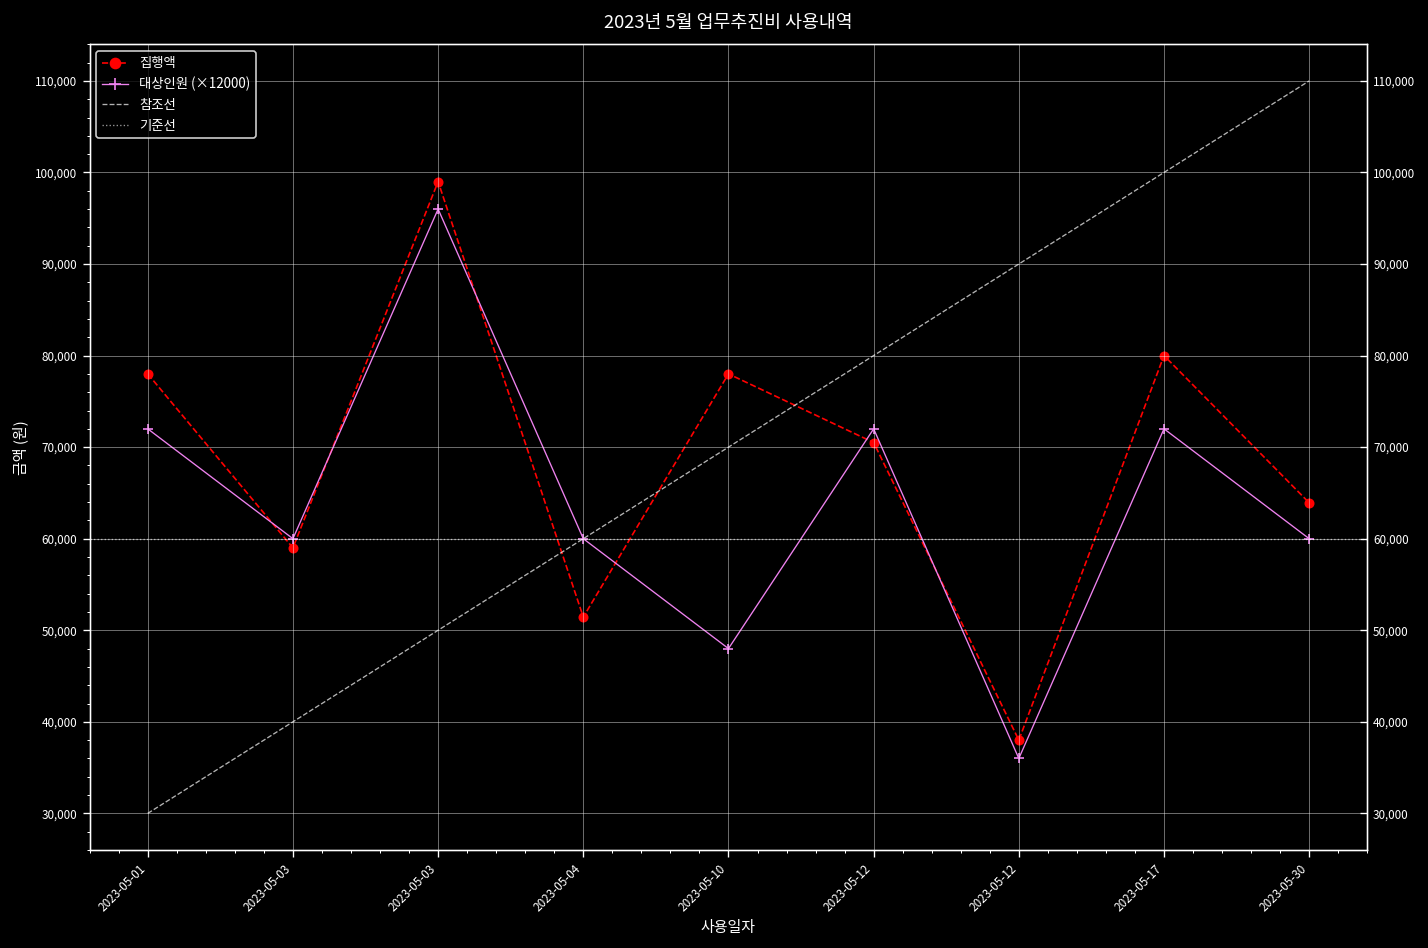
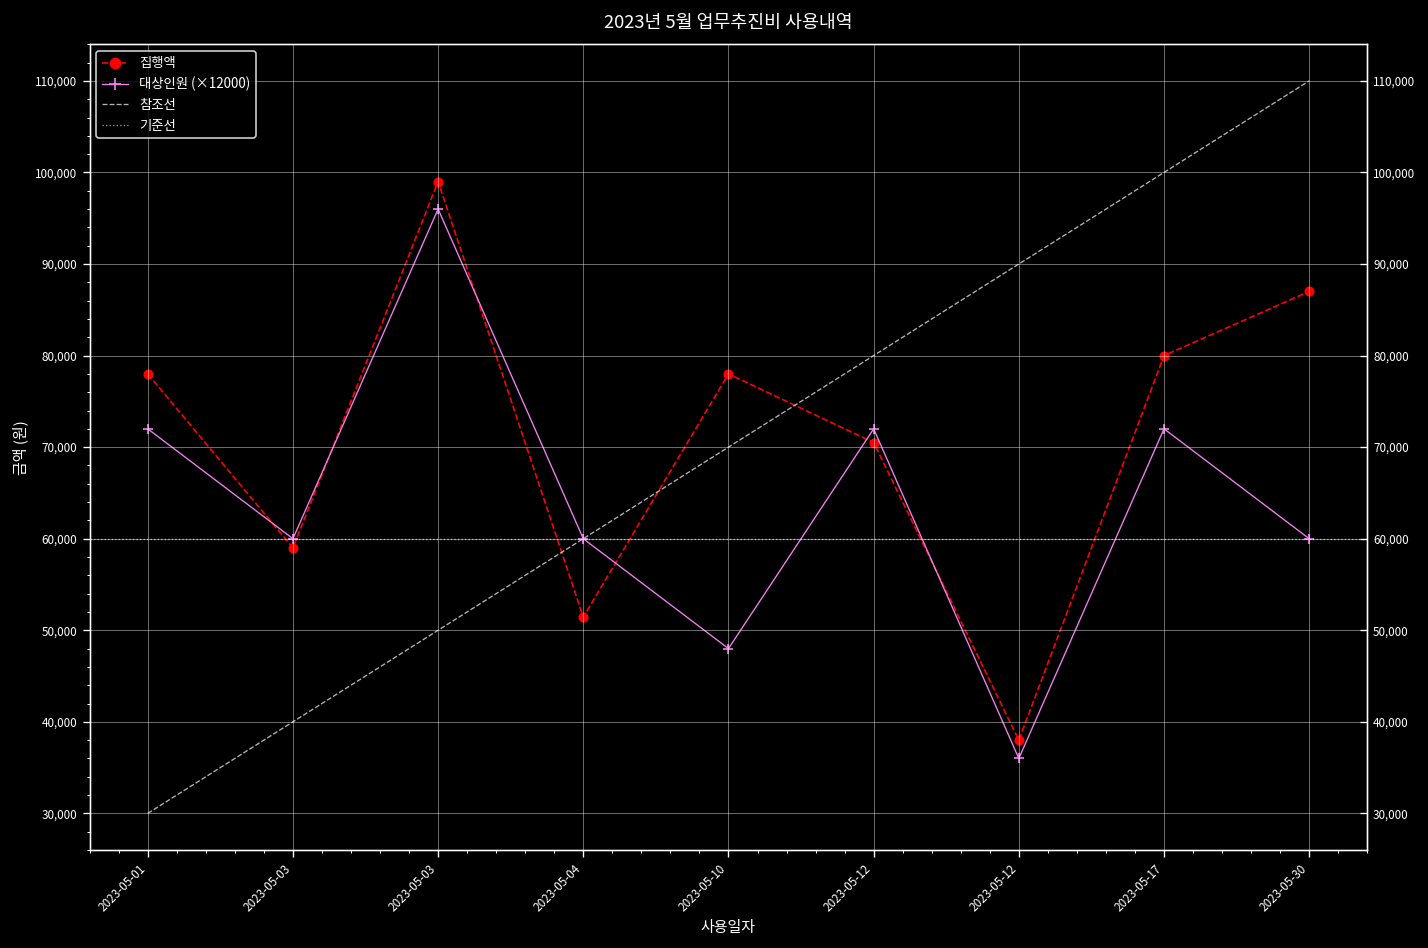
집행액, 2023-05-30: 64,000 -> 87,000
